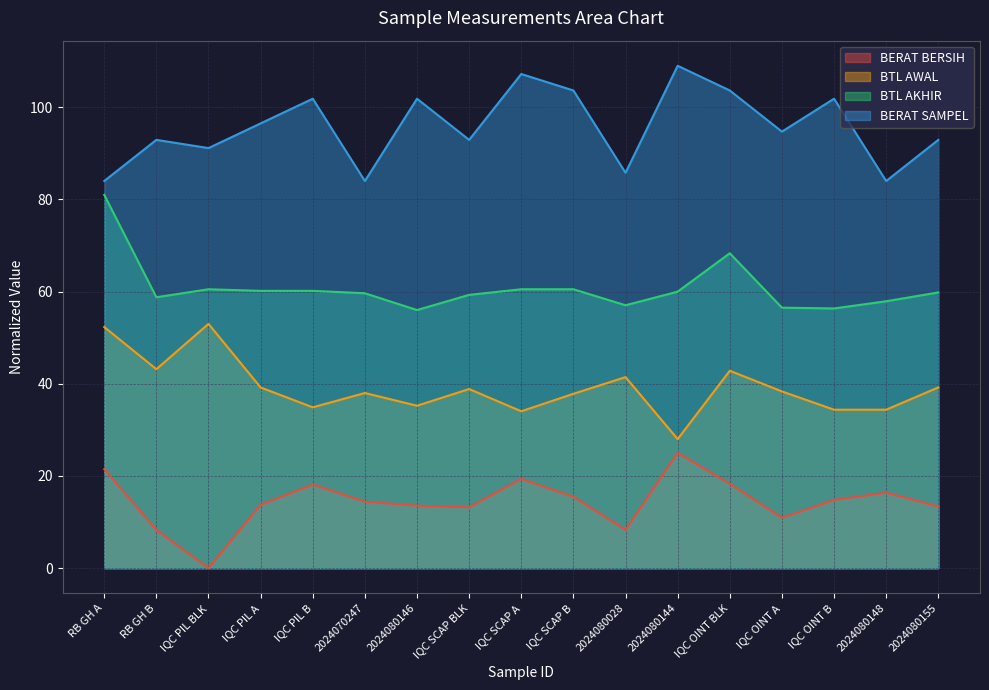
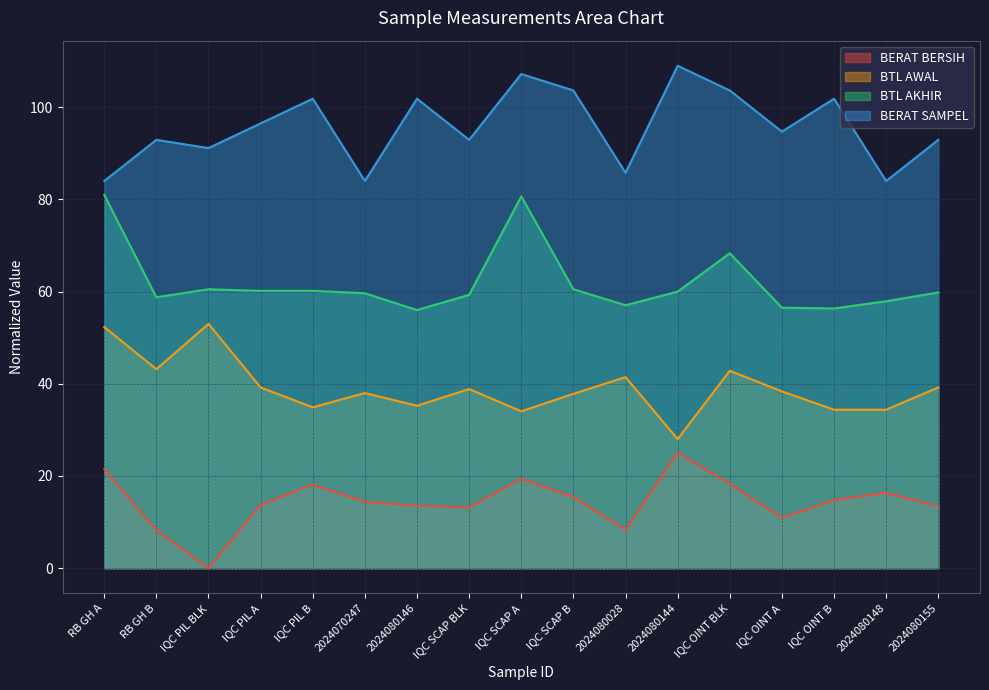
BTL AKHIR, IQC SCAP A: 61 -> 81
